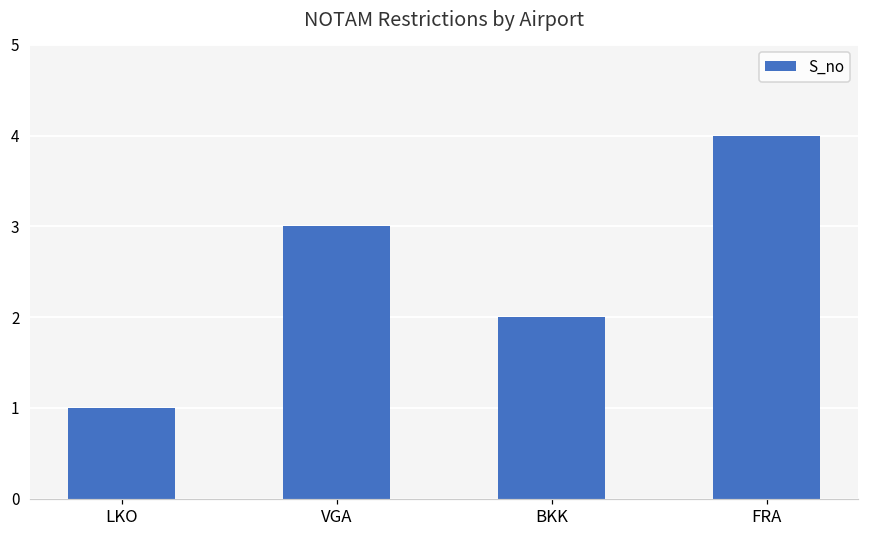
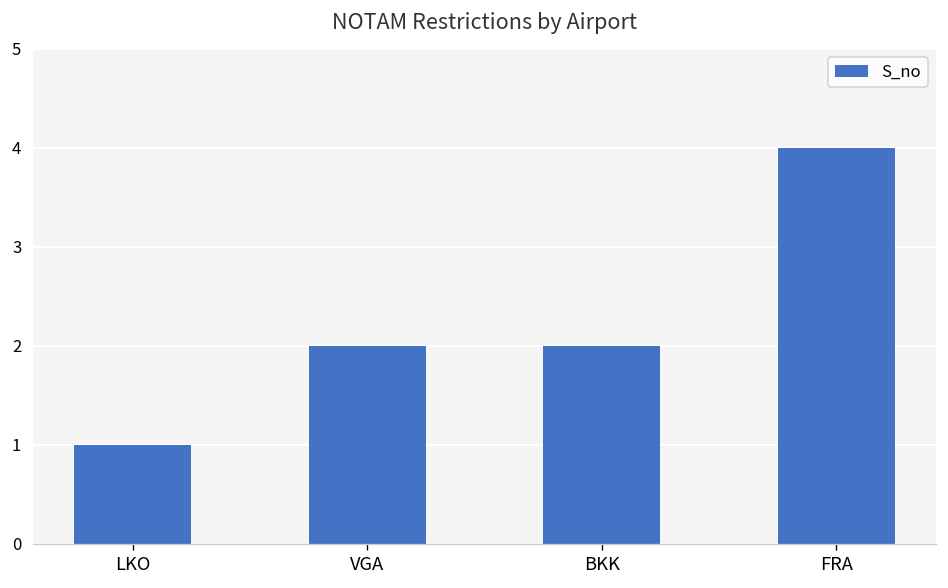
VGA: 3 -> 2
